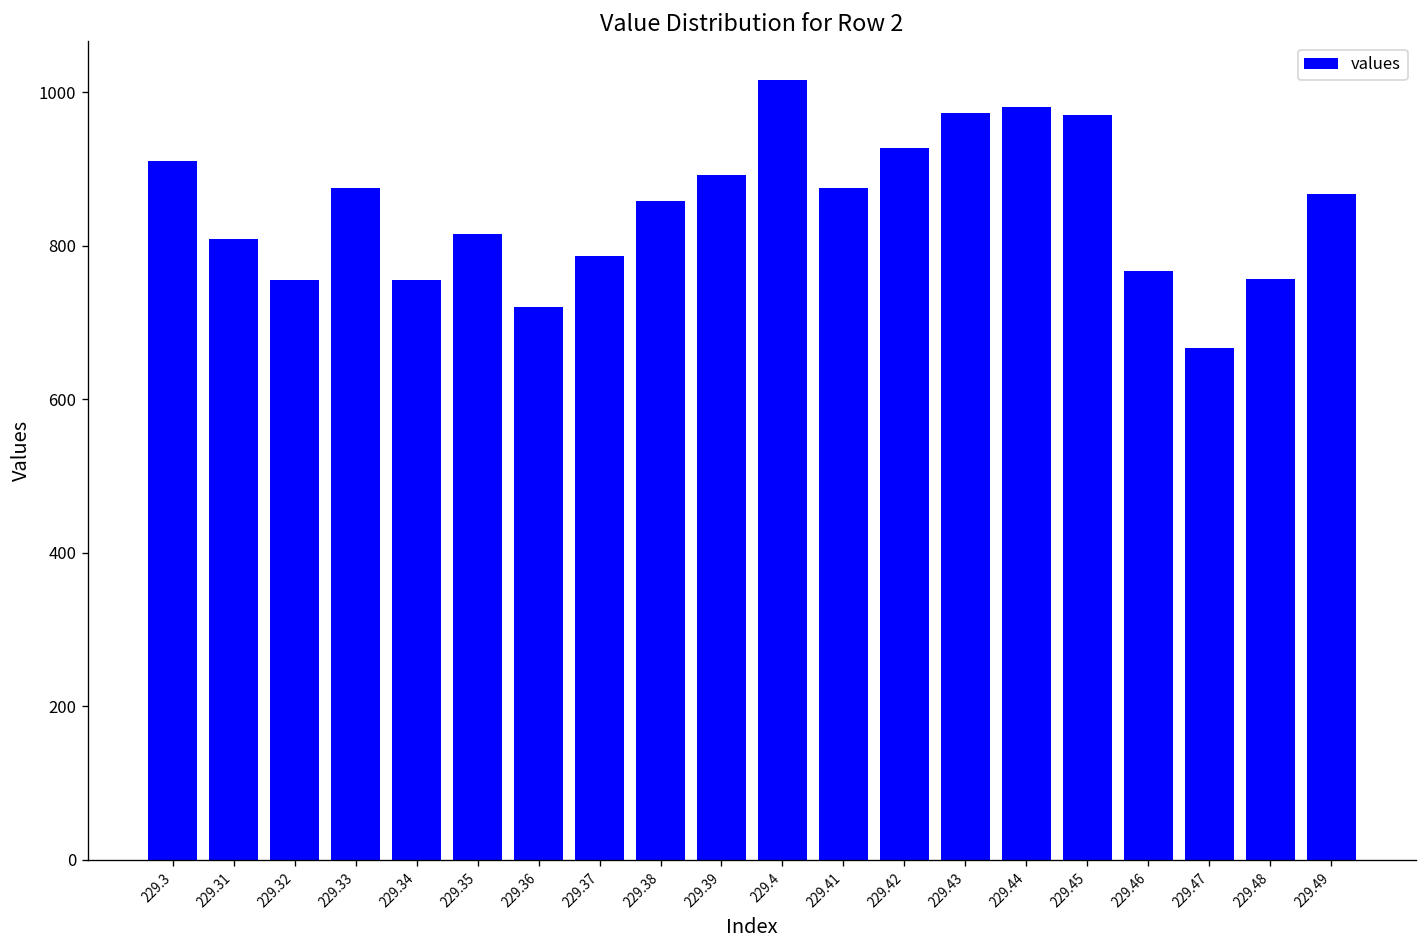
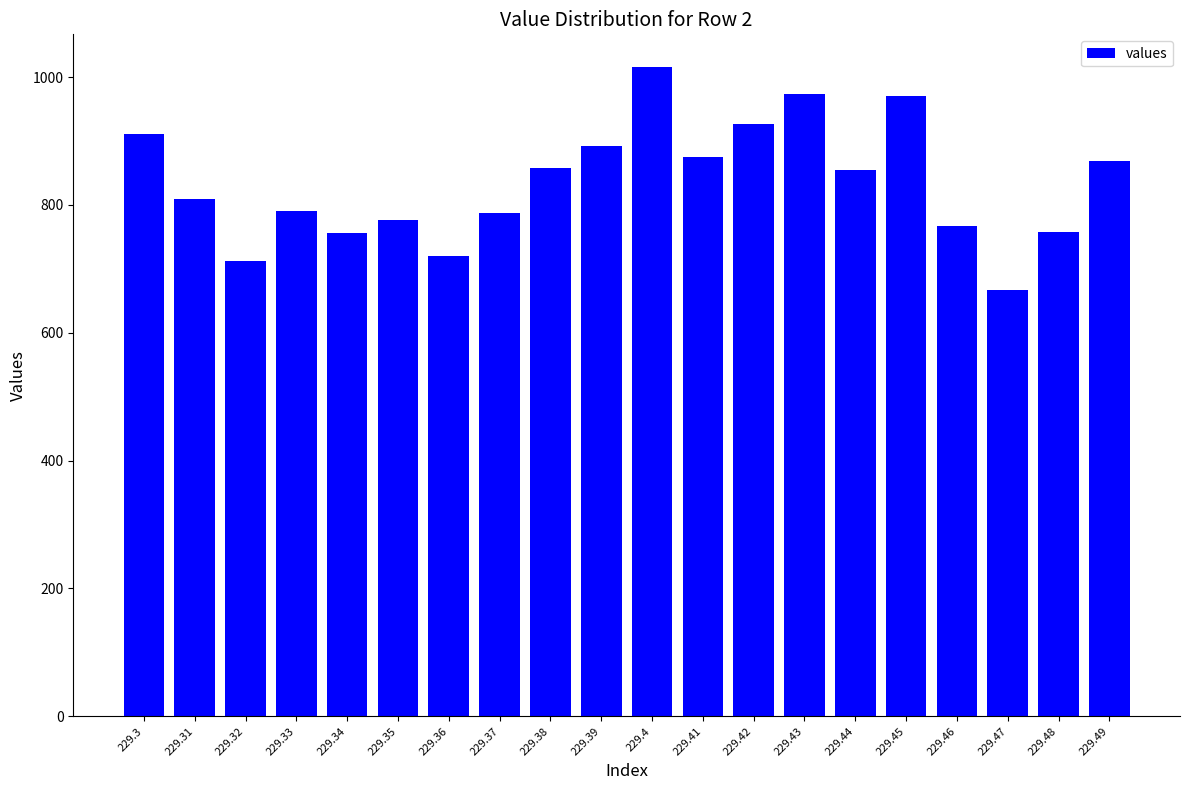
229.32: 760 -> 710
229.33: 880 -> 790
229.35: 820 -> 780
229.44: 980 -> 850
